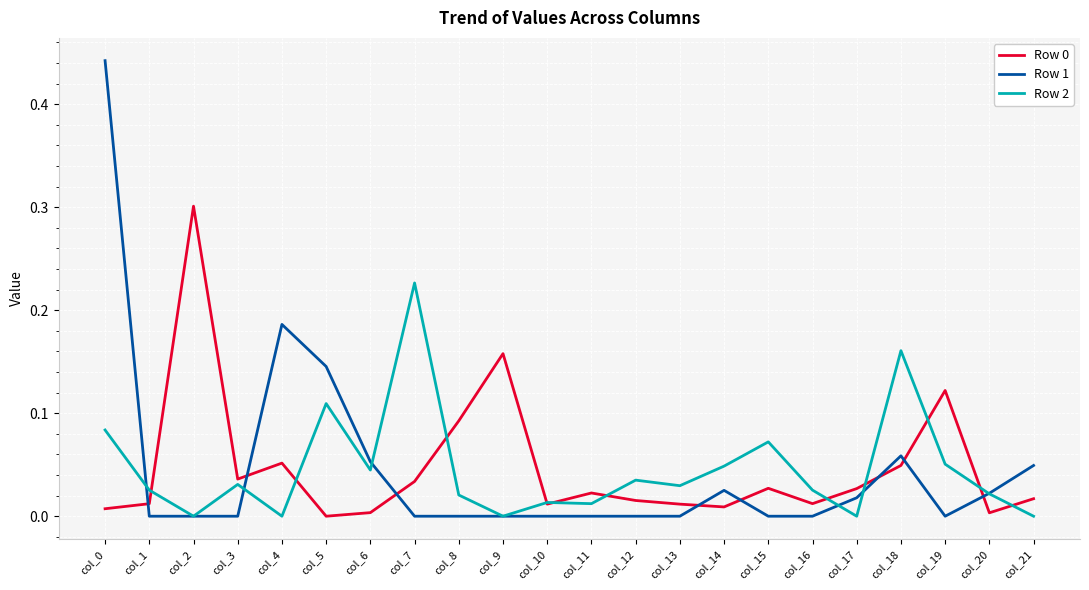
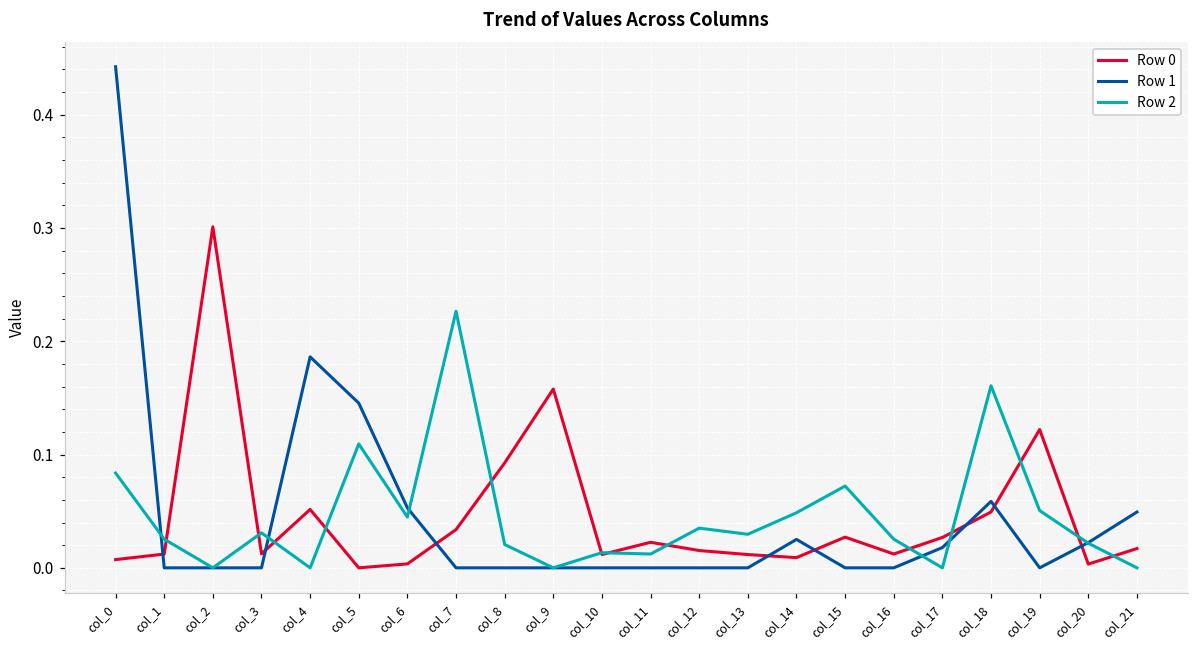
Row 0, col_3: 0.036 -> 0.012
